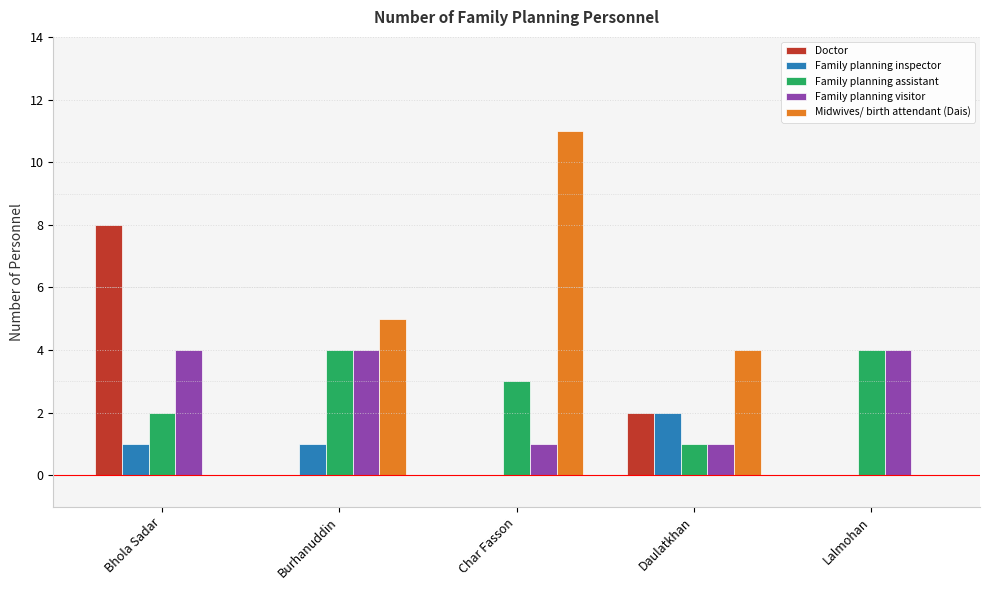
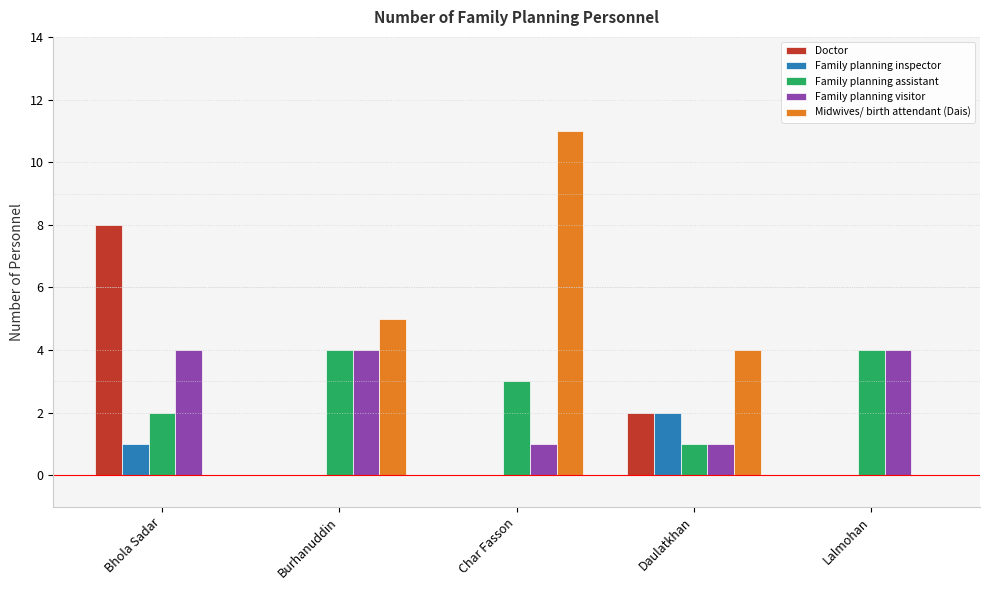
Family planning inspector, Burhanuddin: 1 -> 0
